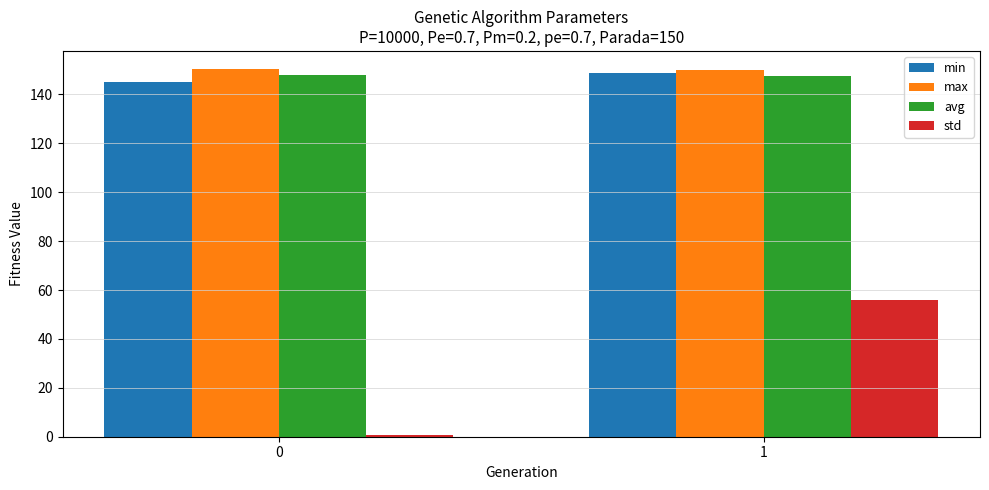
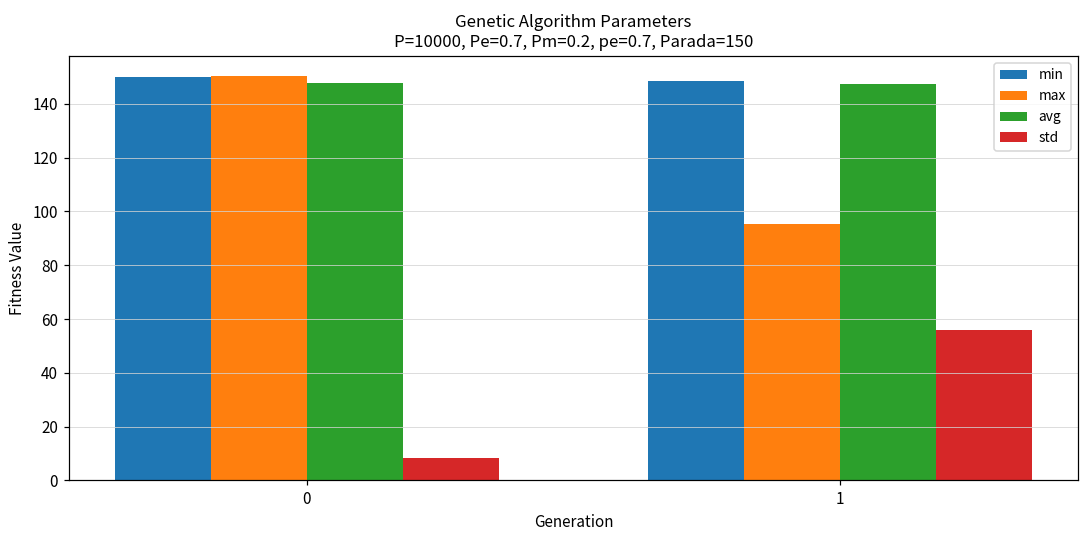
min, 0: 145 -> 150
std, 0: 1 -> 8
max, 1: 150 -> 95
